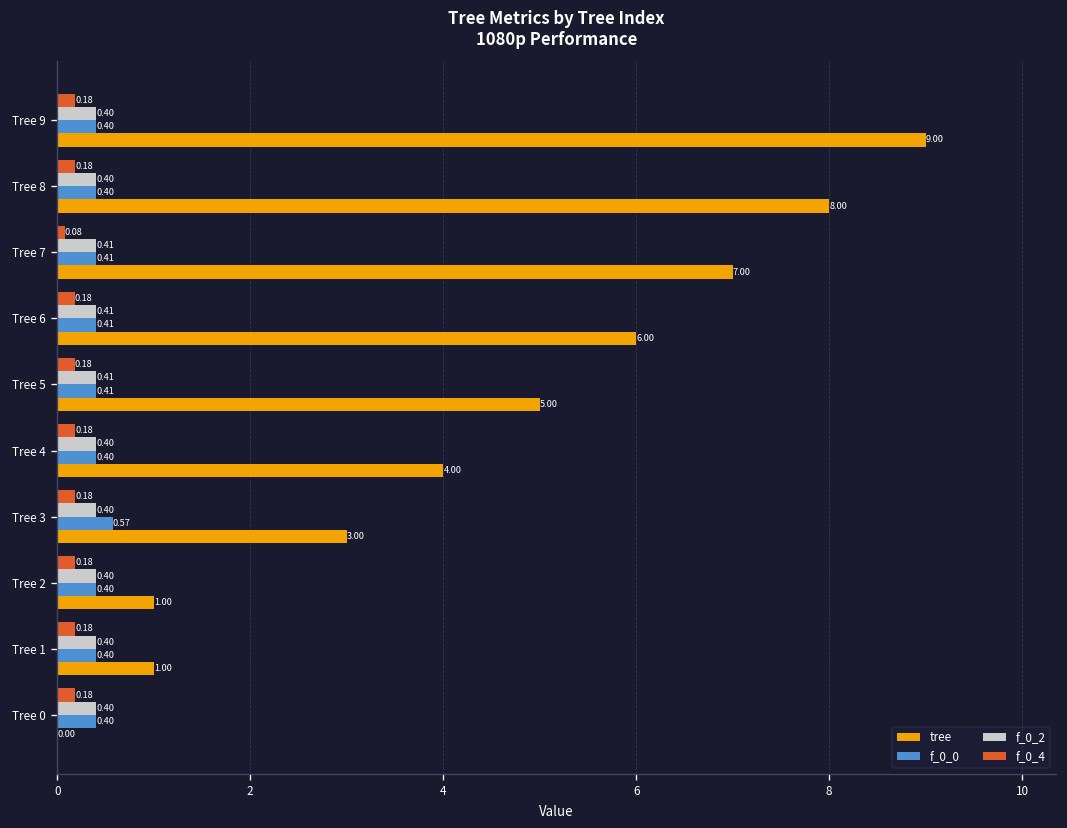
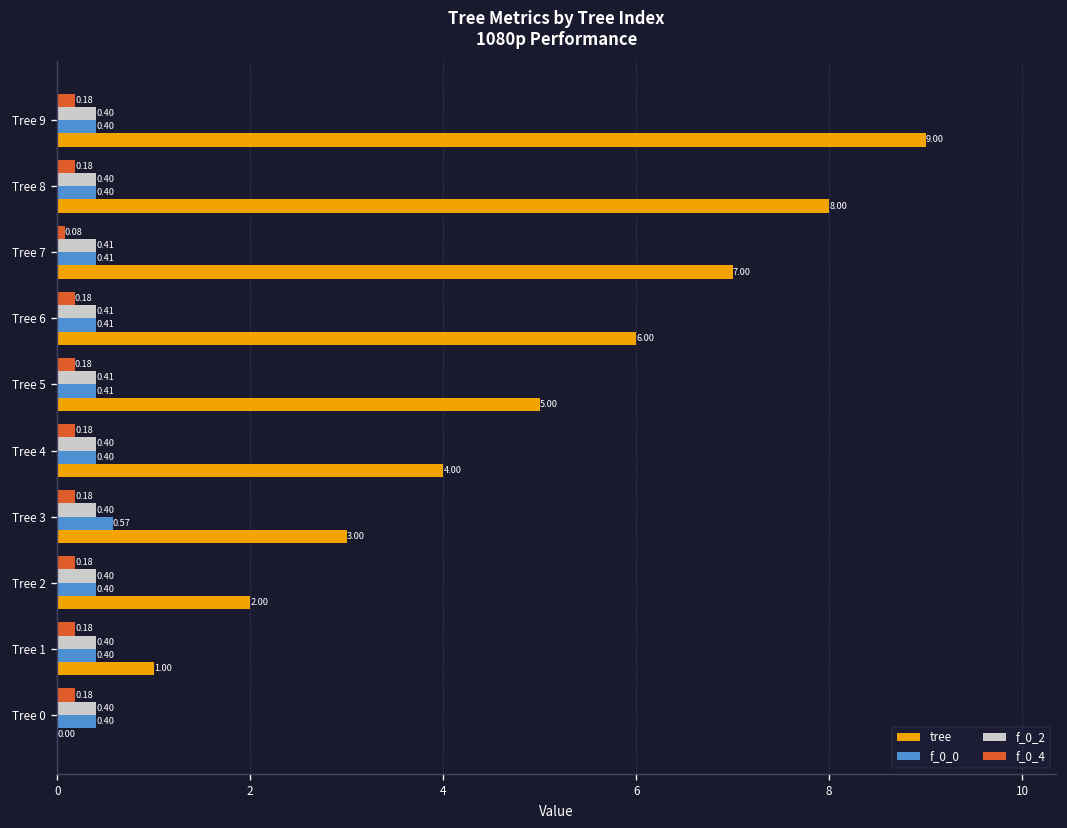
tree, Tree 2: 1.00 -> 2.00
